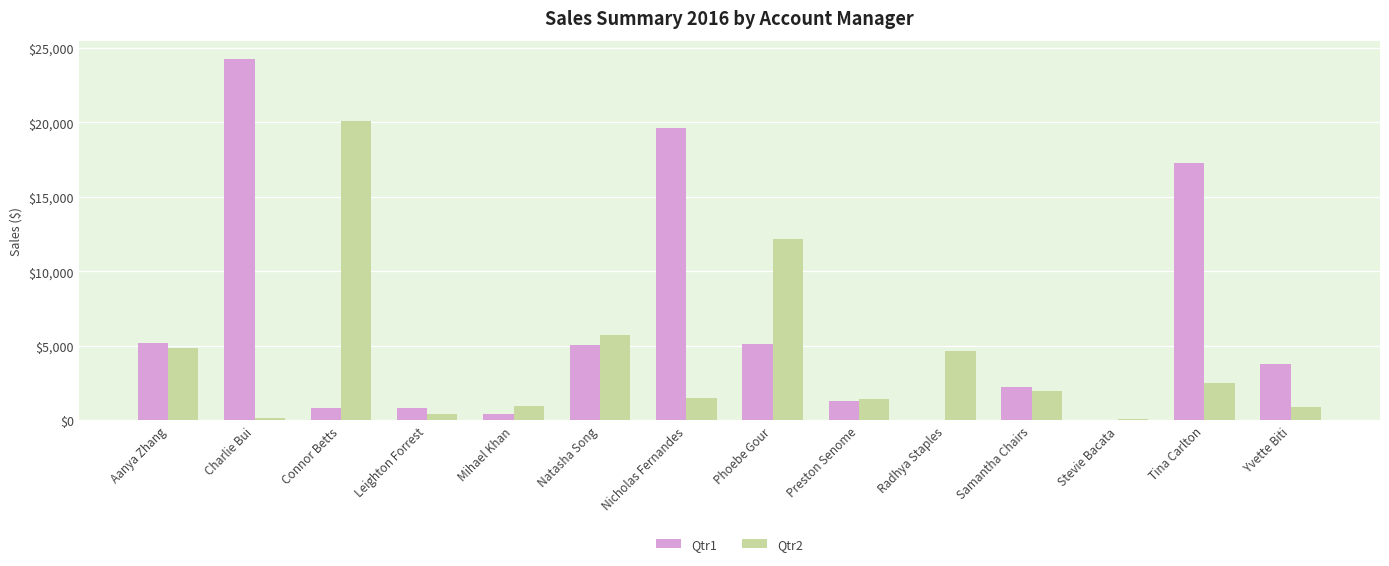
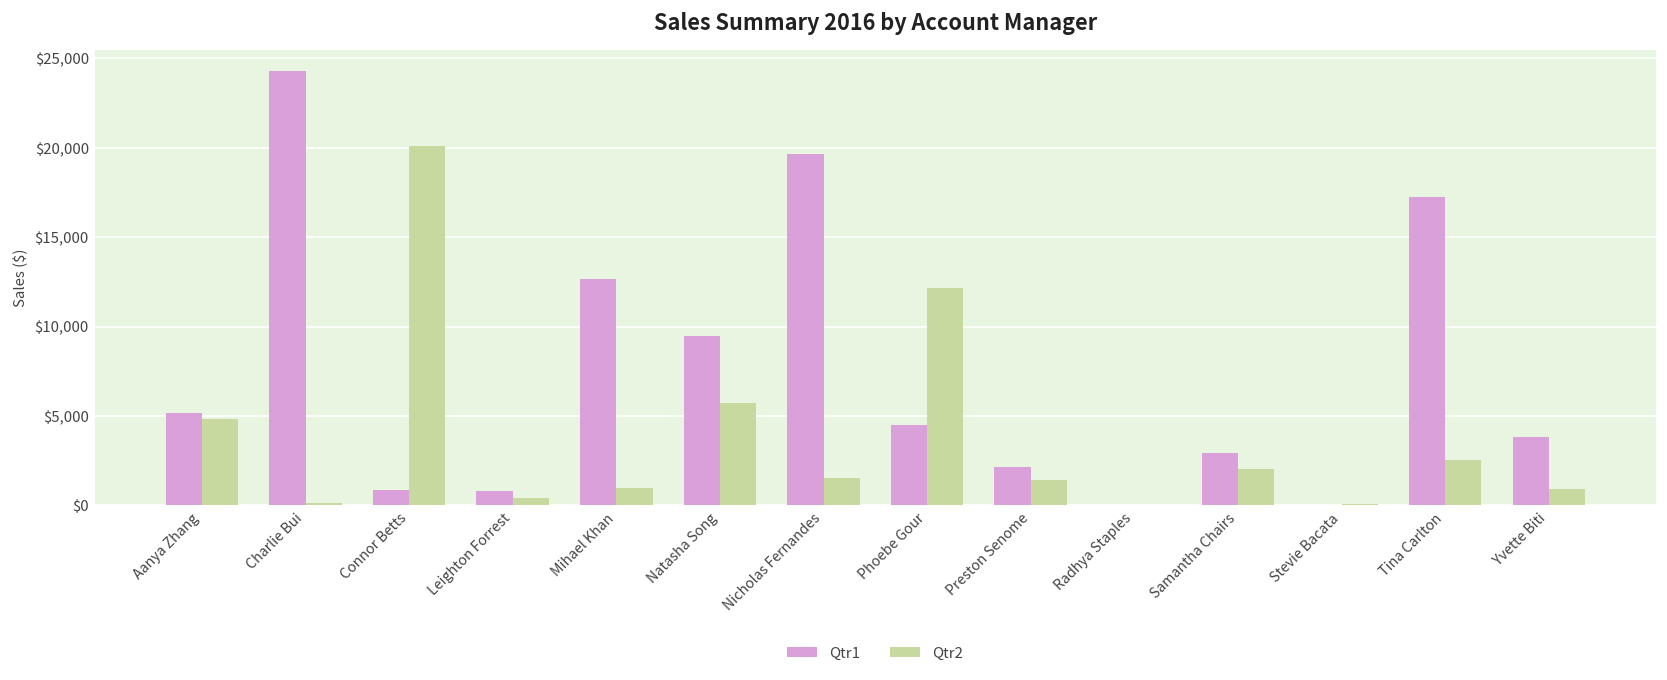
Qtr1, Mihael Khan: $400 -> $12,600
Qtr1, Natasha Song: $5,100 -> $9,500
Qtr1, Phoebe Gour: $5,100 -> $4,500
Qtr1, Preston Senome: $1,300 -> $2,100
Qtr2, Radhya Staples: $4,600 -> $0
Qtr1, Samantha Chairs: $2,200 -> $2,900
